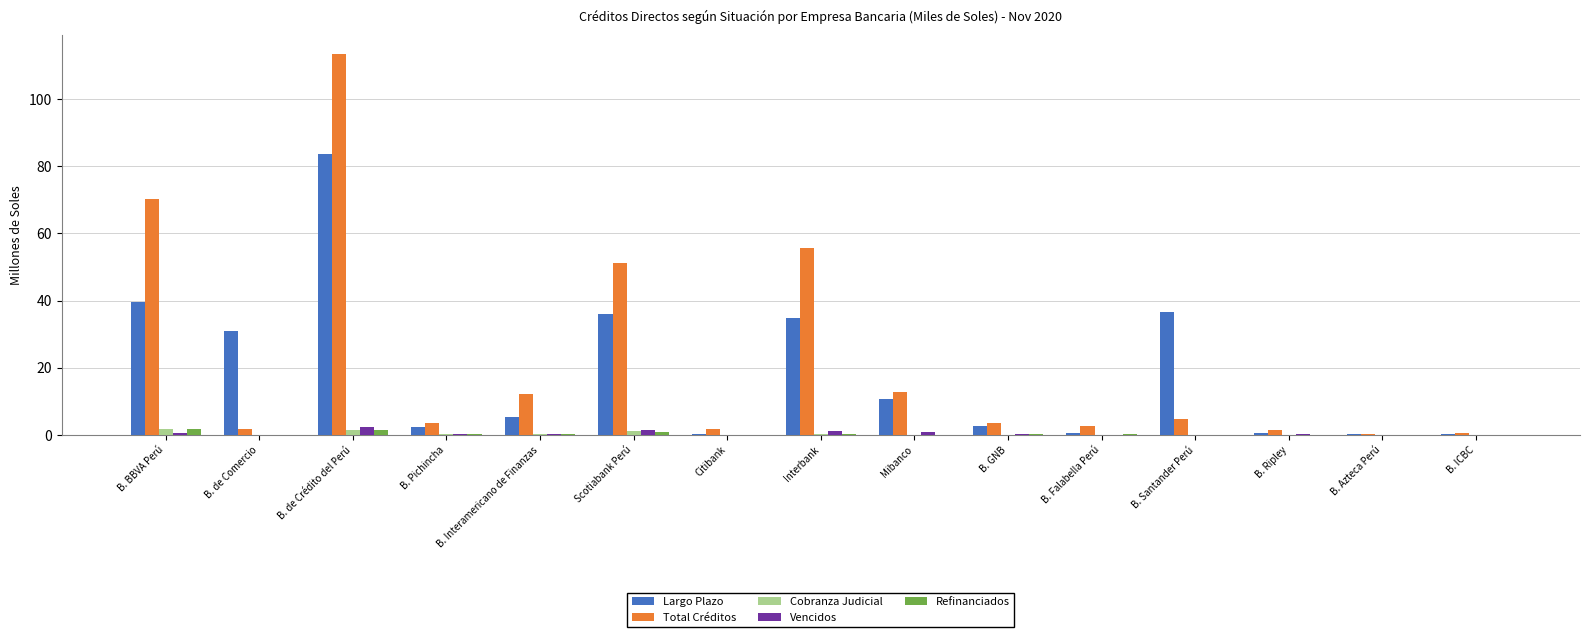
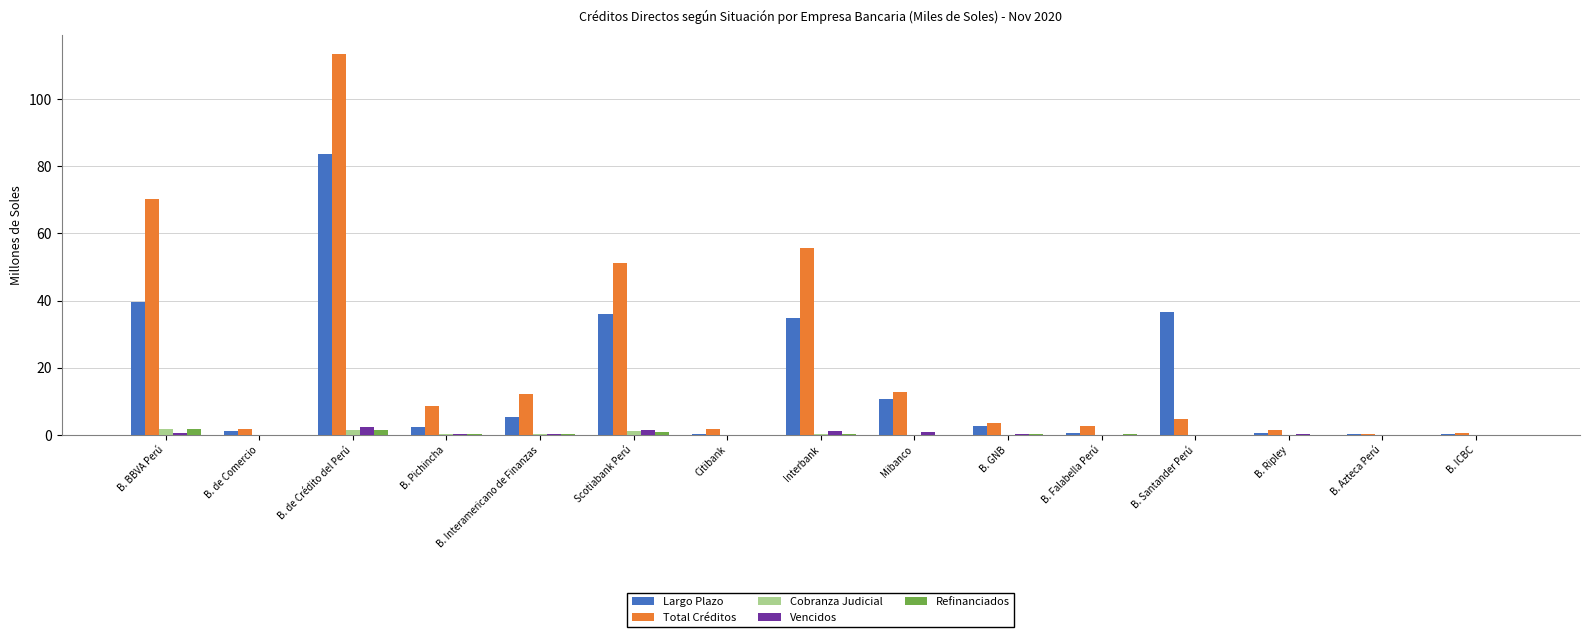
Largo Plazo, B. de Comercio: 31 -> 1
Total Créditos, B. Pichincha: 3 -> 9
